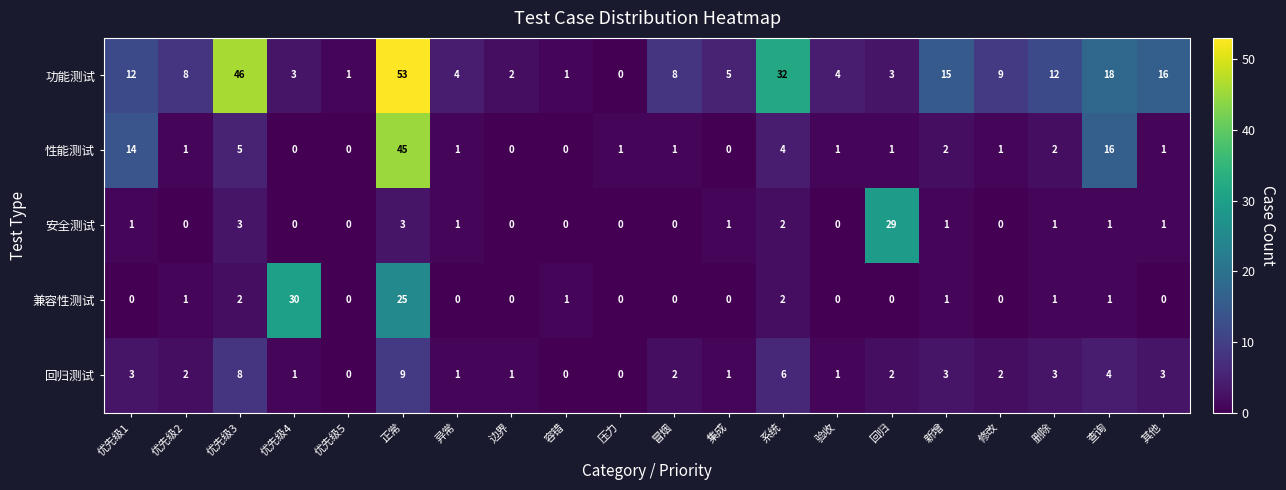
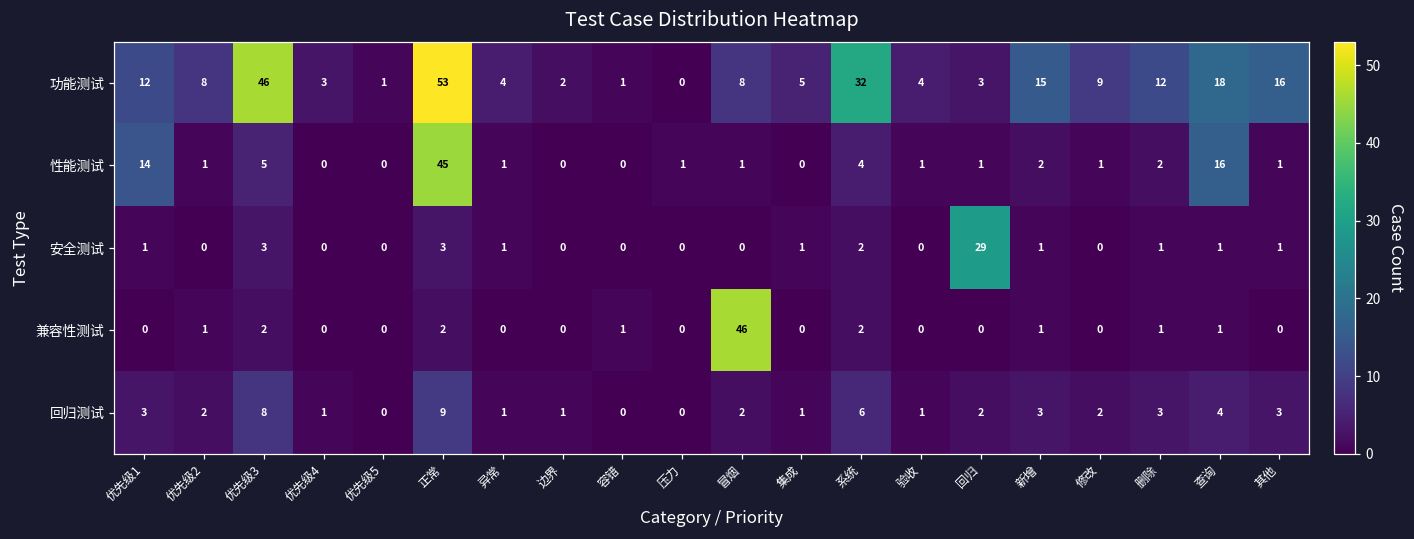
兼容性测试, 优先级4: 30 -> 0
兼容性测试, 正常: 25 -> 2
兼容性测试, 冒烟: 0 -> 46
